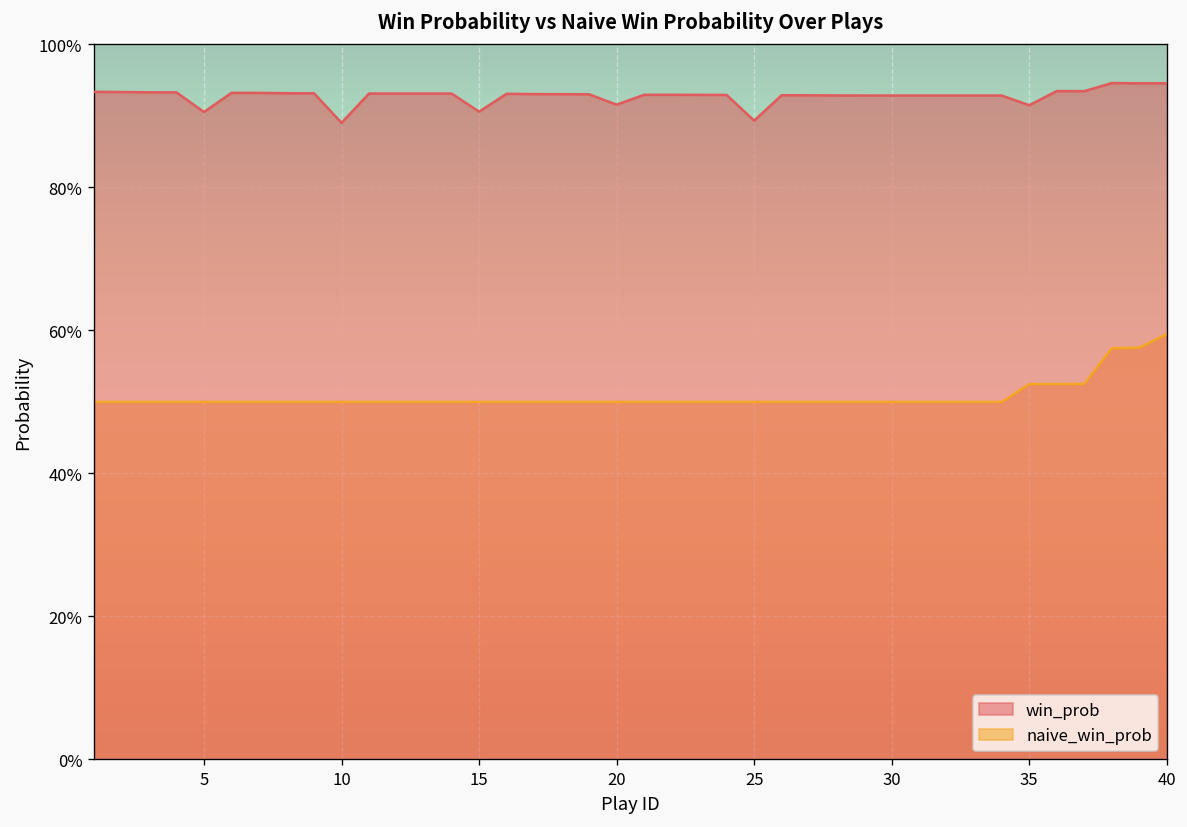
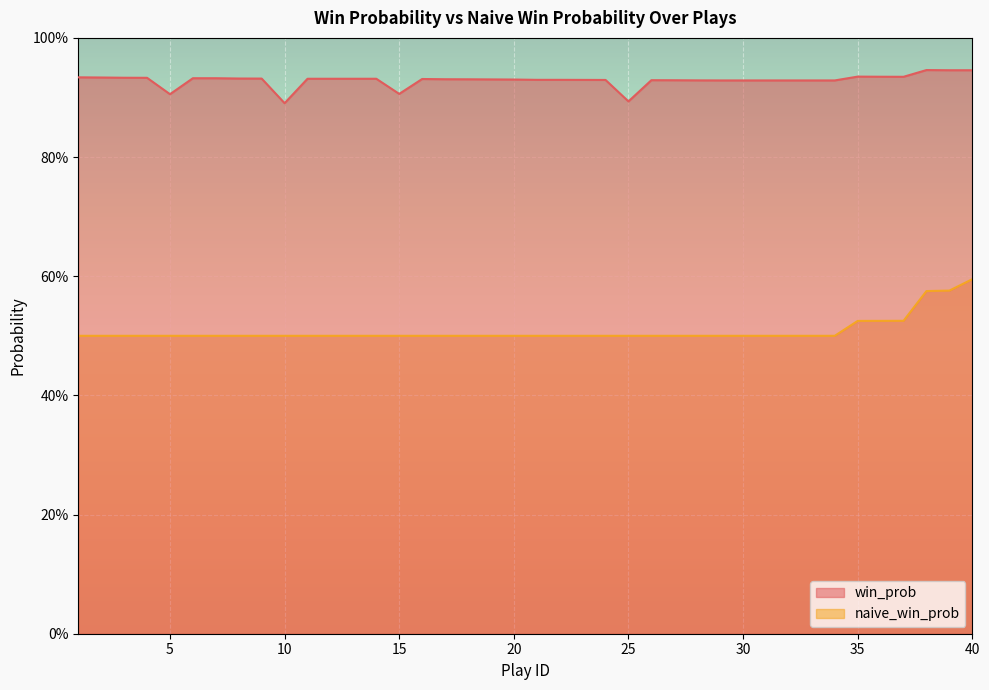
win_prob, 20: 92% -> 93%
win_prob, 35: 92% -> 94%
